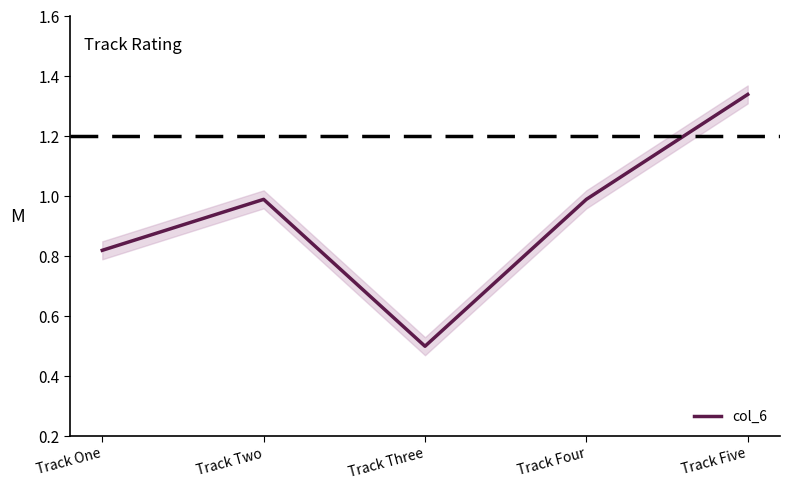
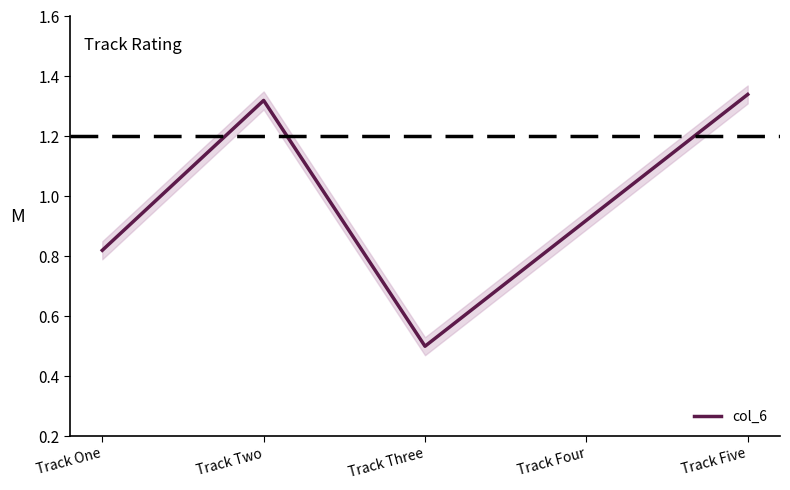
col_6, Track Two: 0.99 -> 1.32
col_6, Track Four: 0.99 -> 0.92
